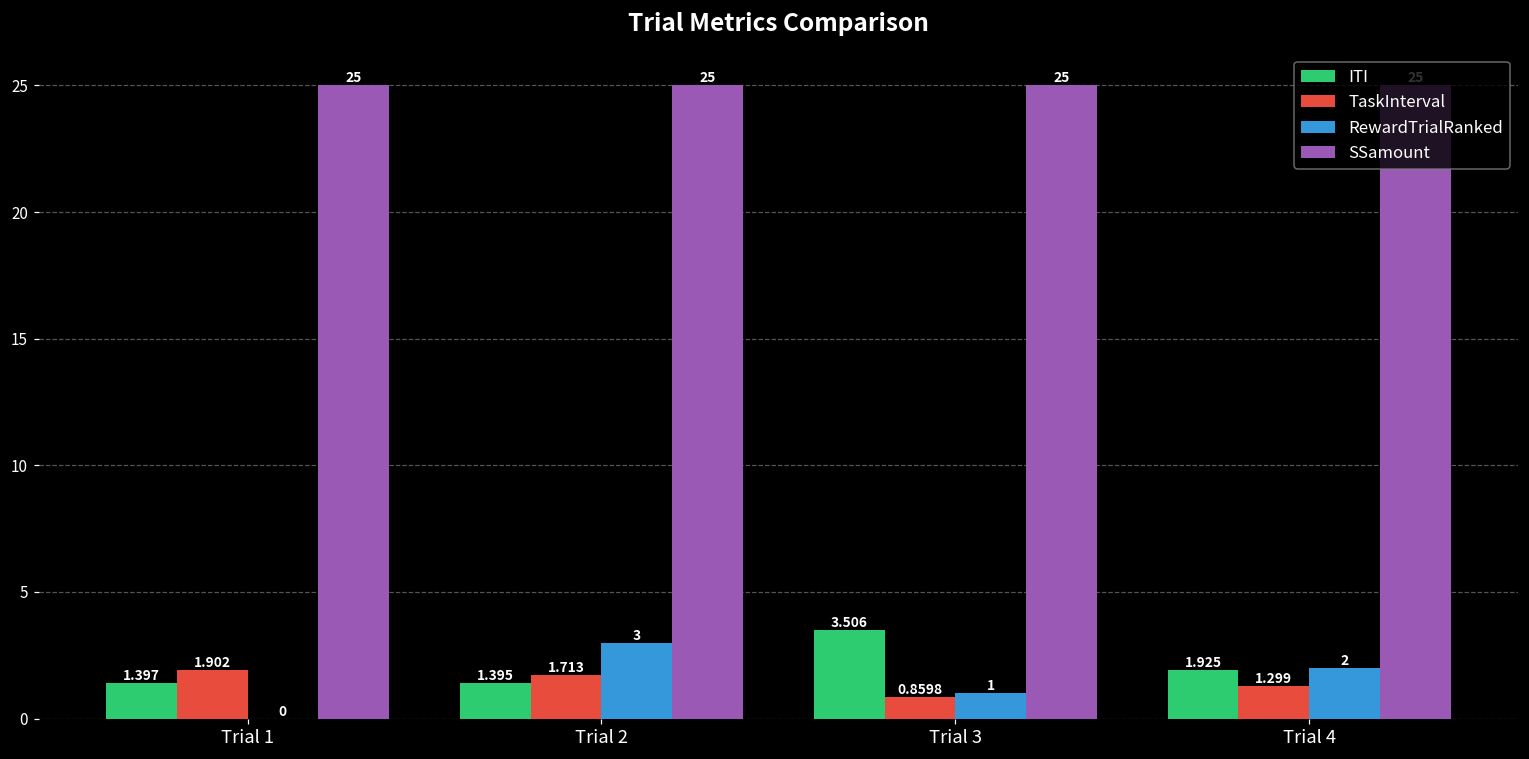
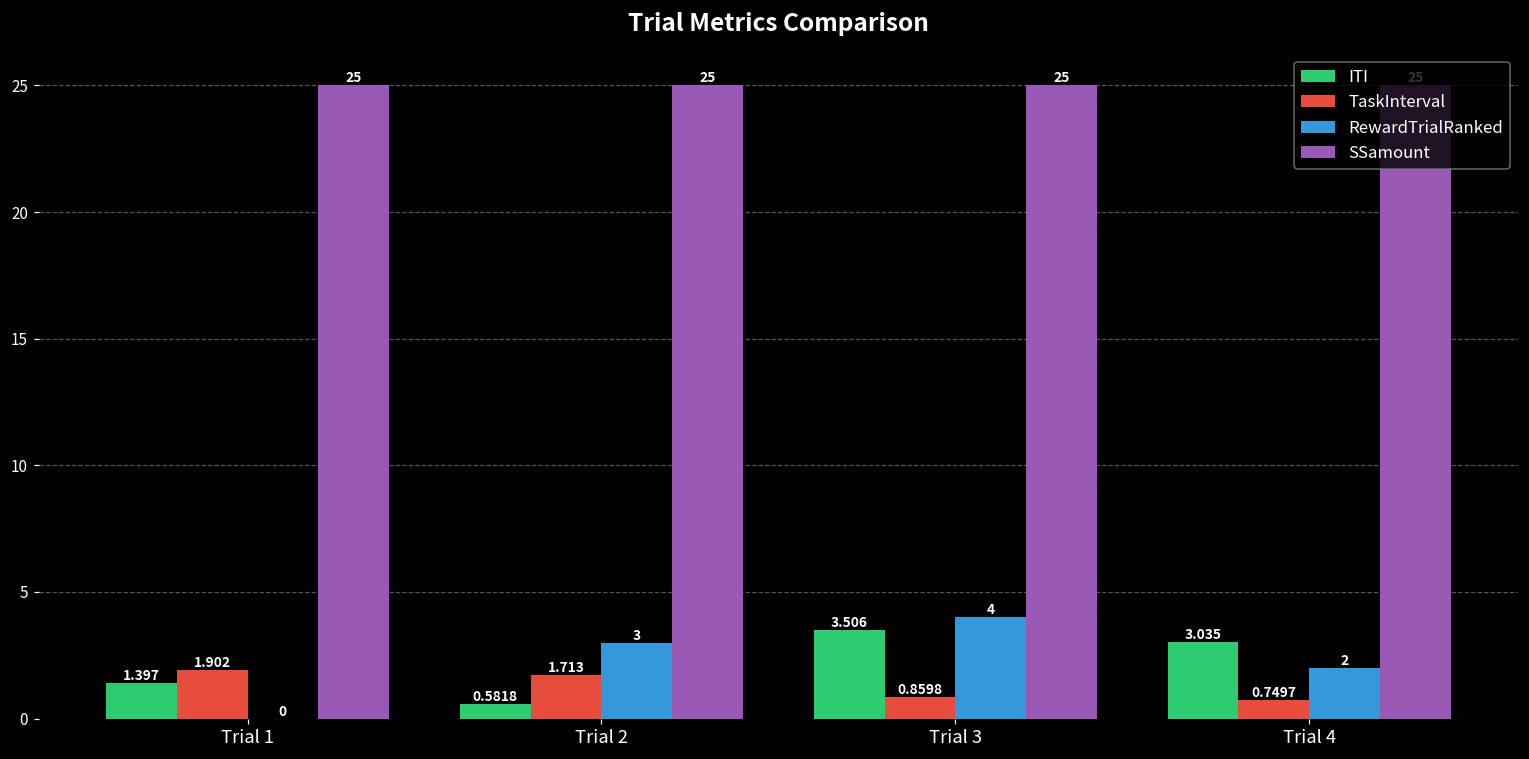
ITI, Trial 2: 1.395 -> 0.5818
RewardTrialRanked, Trial 3: 1 -> 4
ITI, Trial 4: 1.925 -> 3.035
TaskInterval, Trial 4: 1.299 -> 0.7497
